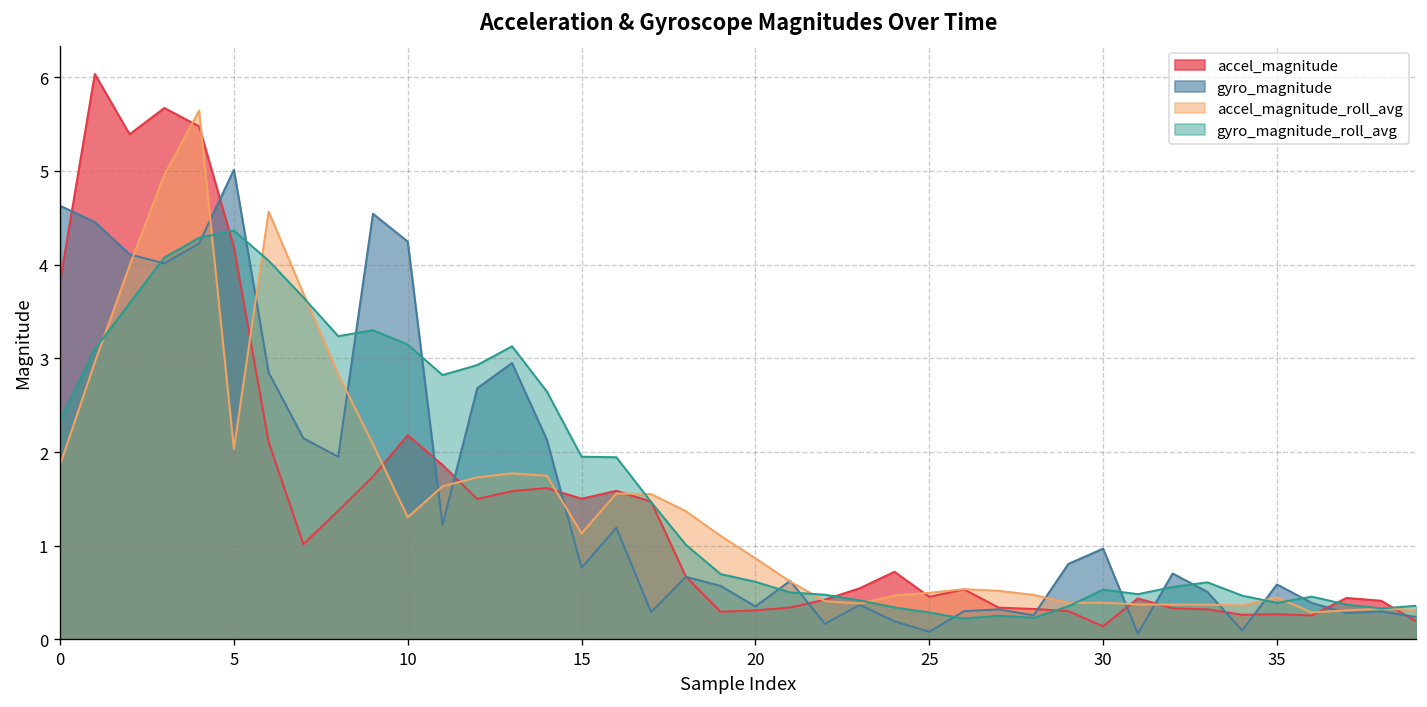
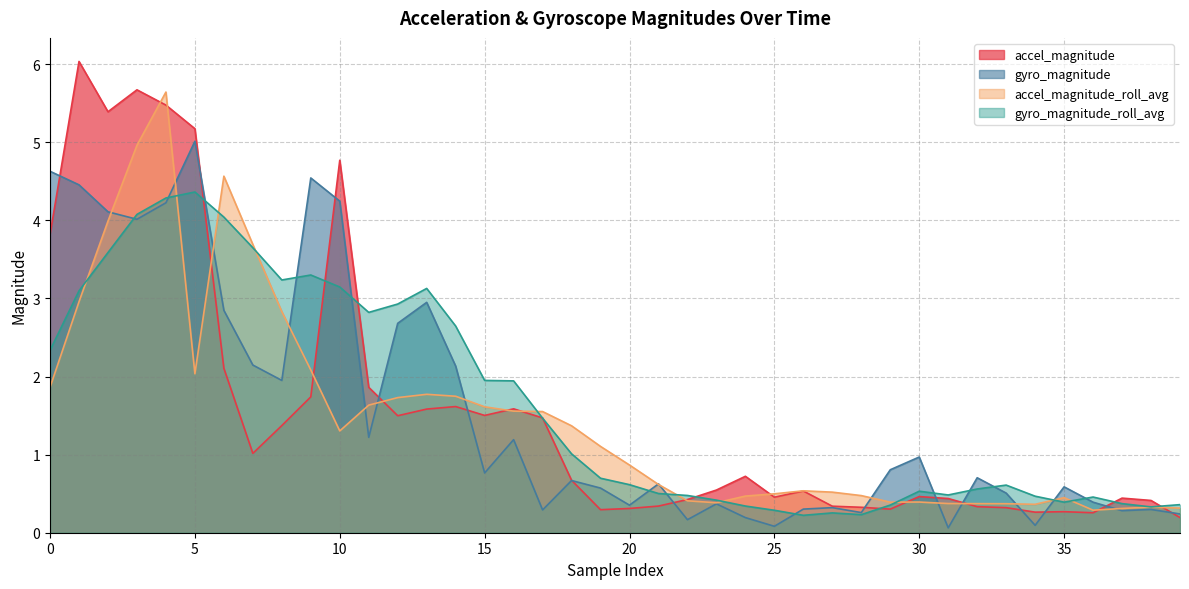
accel_magnitude, 5: 4.2 -> 5.2
accel_magnitude, 10: 2.2 -> 4.8
accel_magnitude_roll_avg, 15: 1.1 -> 1.6
accel_magnitude, 30: 0.1 -> 0.5
